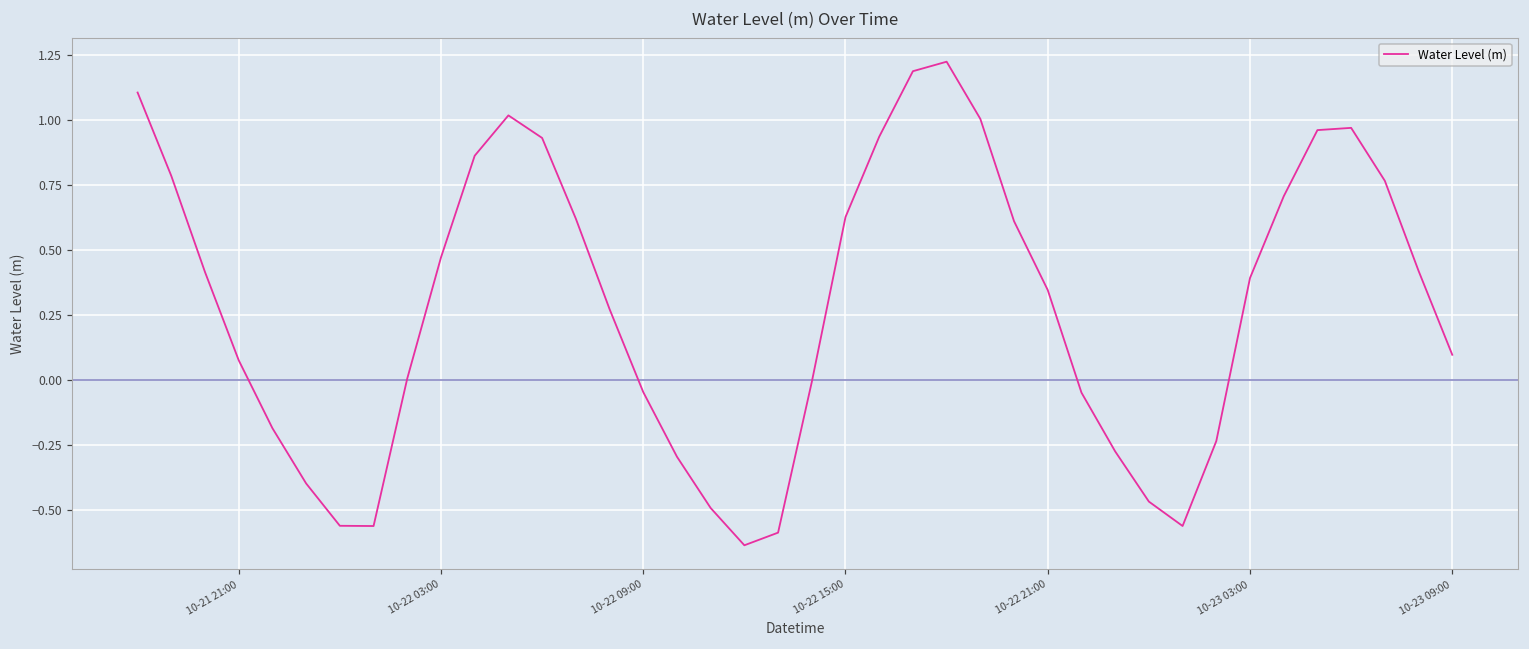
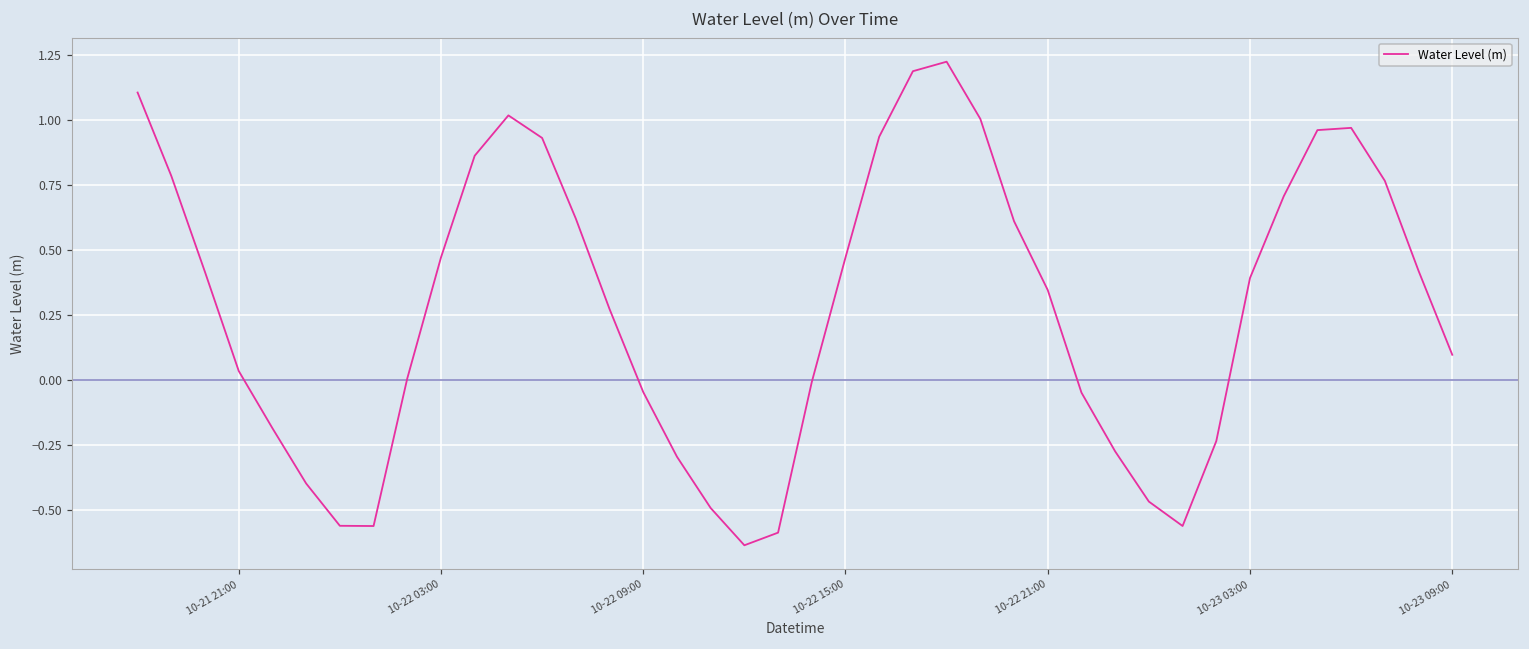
10-21 21:00: 0.08 -> 0.04
10-22 15:00: 0.63 -> 0.47
